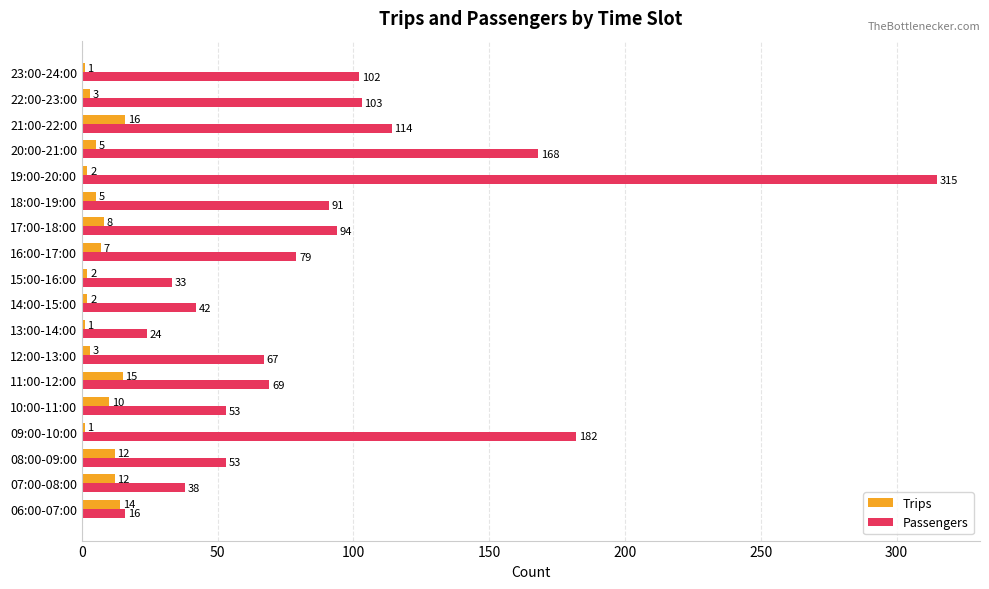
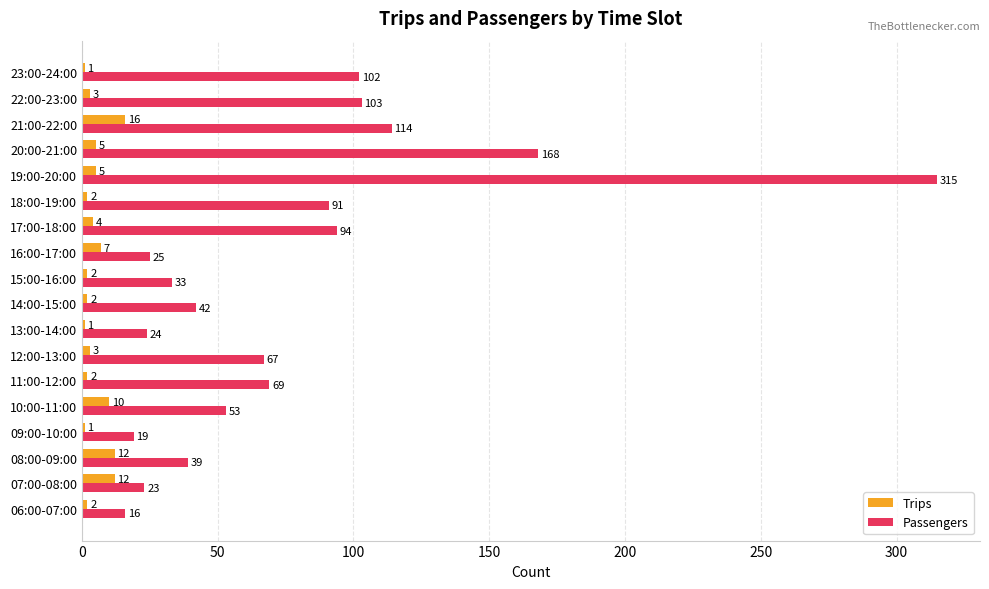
Trips, 19:00-20:00: 2 -> 5
Trips, 18:00-19:00: 5 -> 2
Trips, 17:00-18:00: 8 -> 4
Passengers, 16:00-17:00: 79 -> 25
Trips, 11:00-12:00: 15 -> 2
Passengers, 09:00-10:00: 182 -> 19
Passengers, 08:00-09:00: 53 -> 39
Passengers, 07:00-08:00: 38 -> 23
Trips, 06:00-07:00: 14 -> 2
